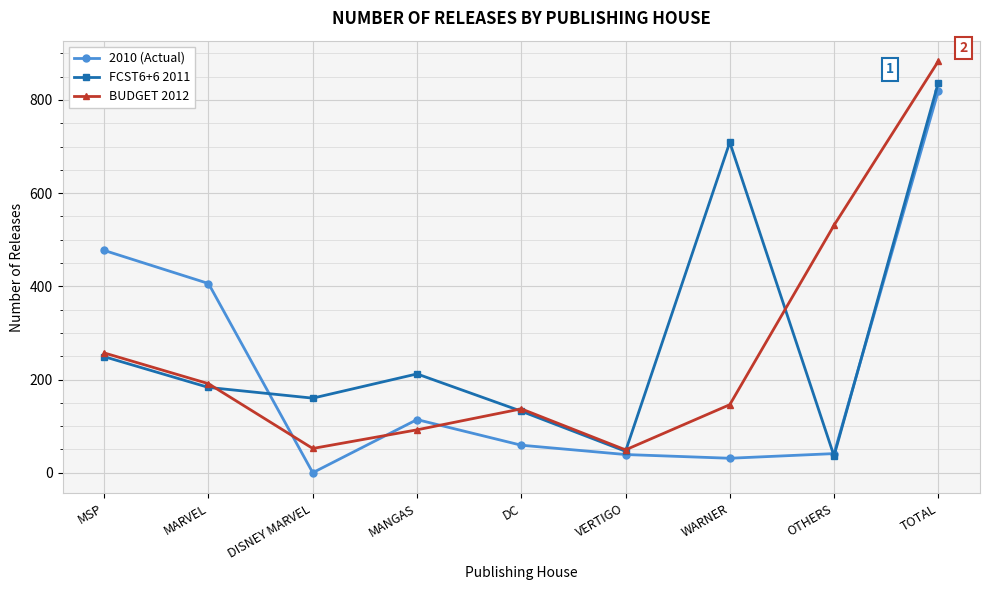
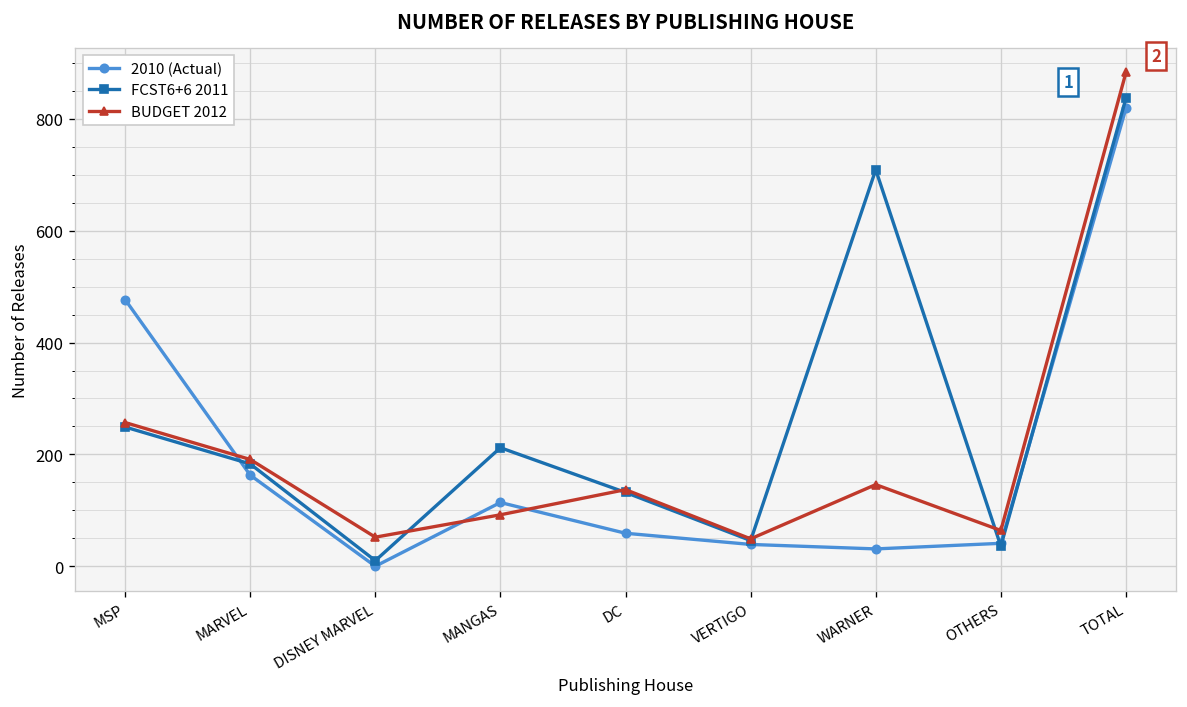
2010 (Actual), MARVEL: 410 -> 160
FCST6+6 2011, DISNEY MARVEL: 160 -> 10
BUDGET 2012, OTHERS: 530 -> 60
